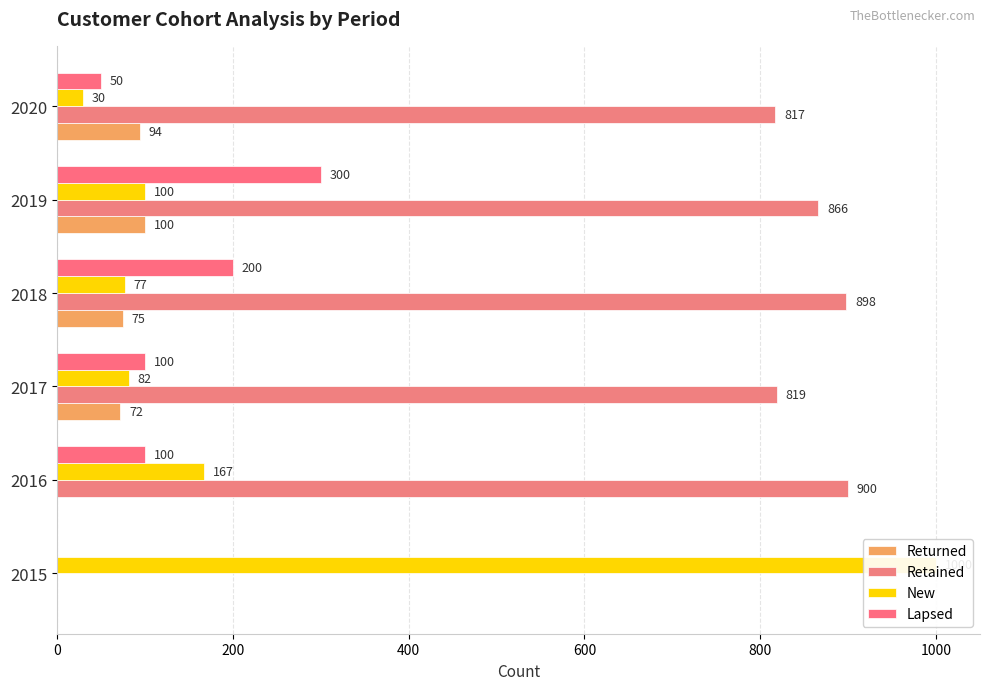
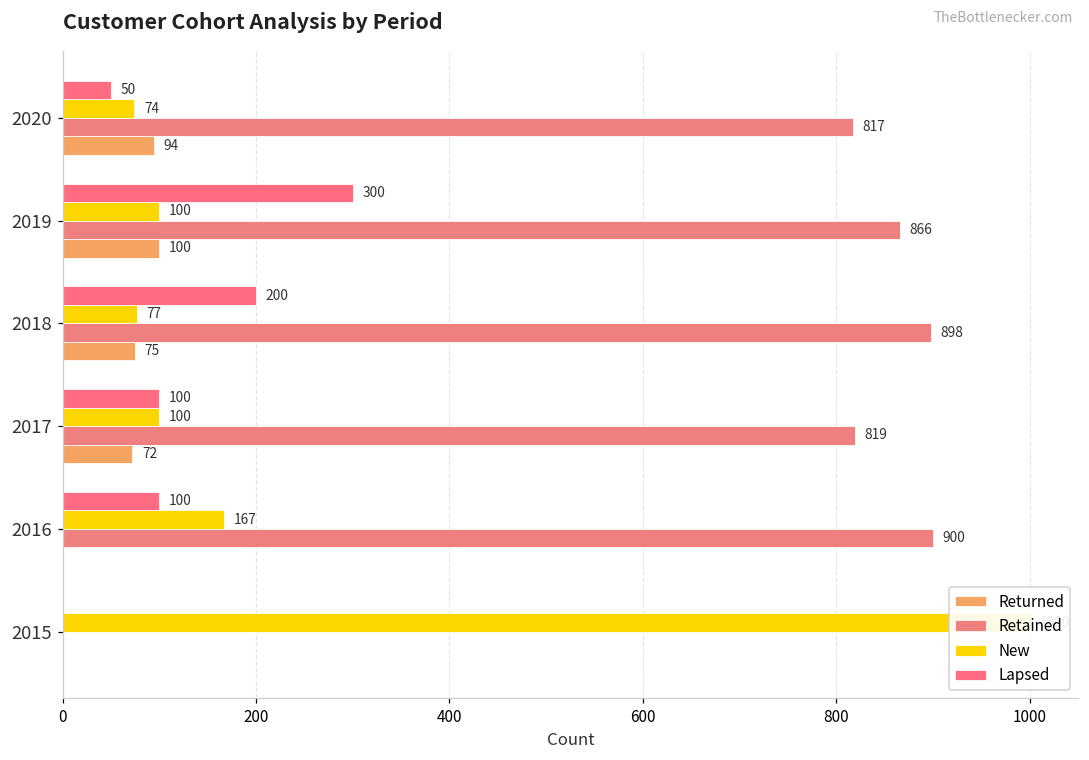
New, 2020: 30 -> 74
New, 2017: 82 -> 100
